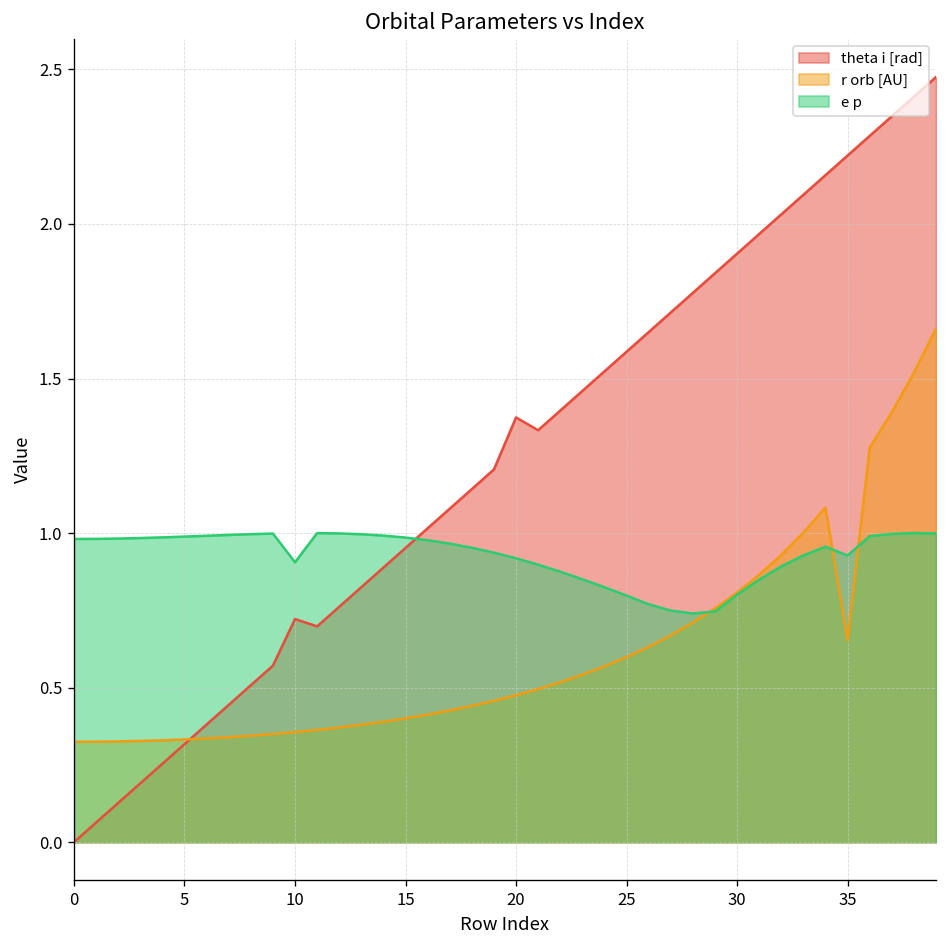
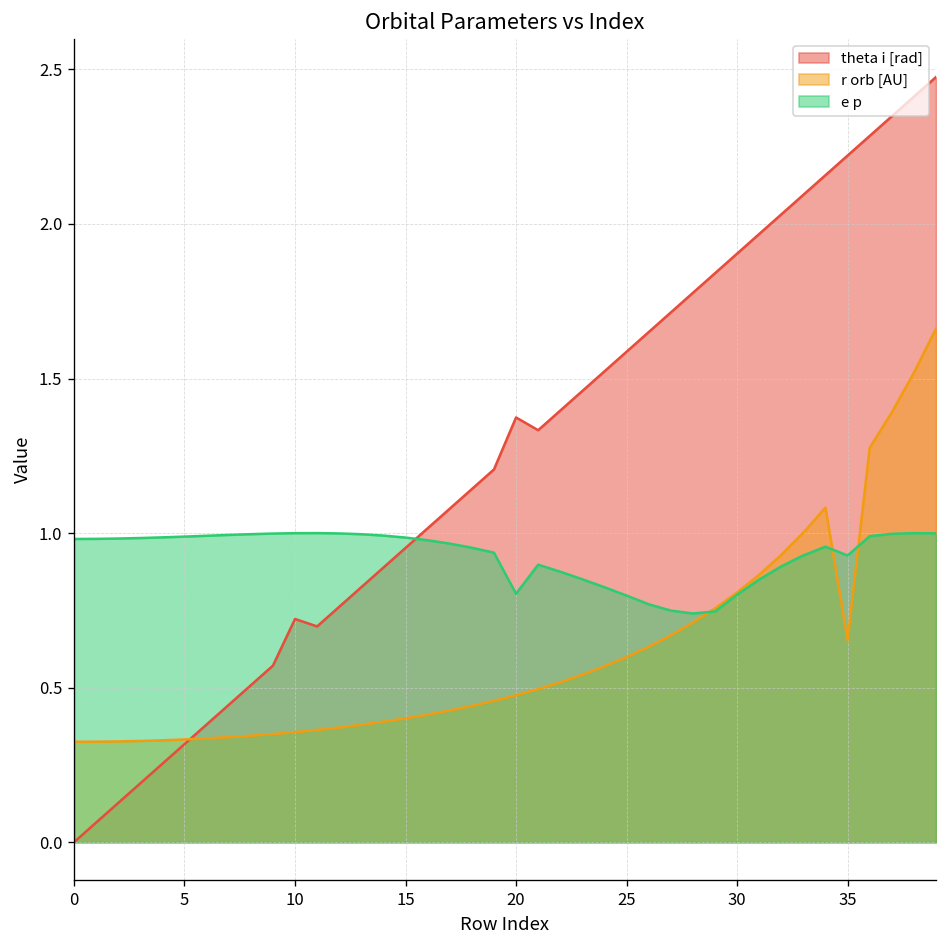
e p, 10: 0.91 -> 1.00
e p, 20: 0.92 -> 0.80
